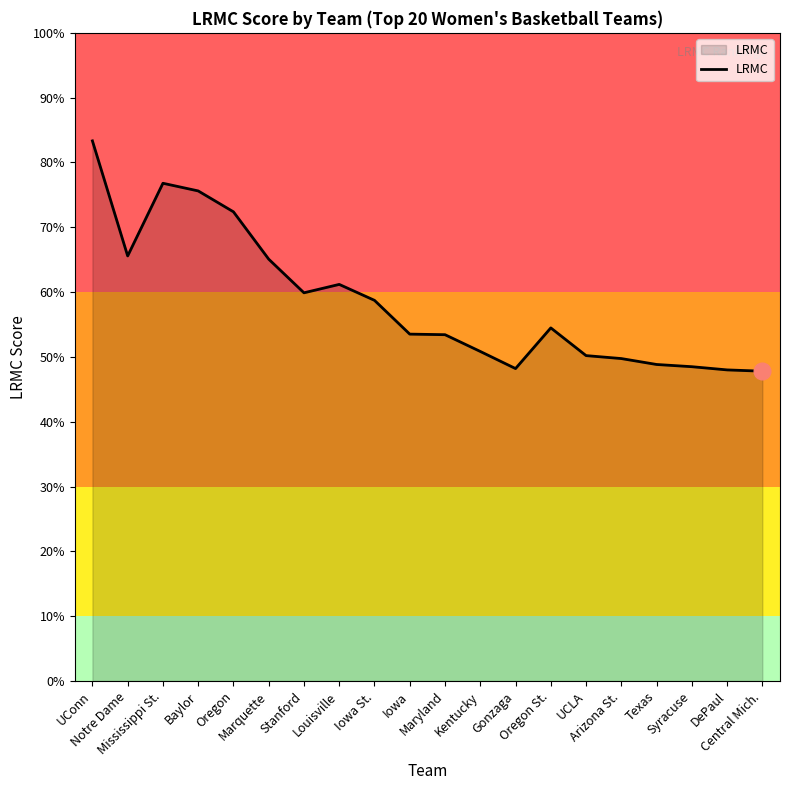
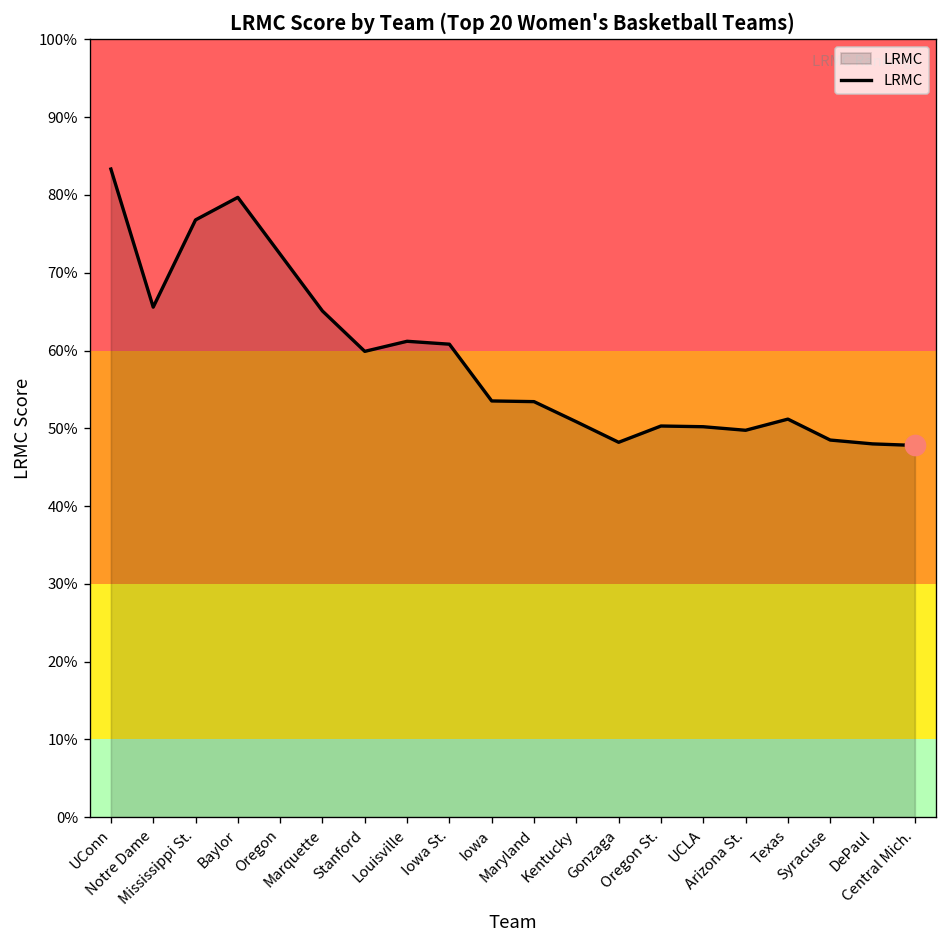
LRMC, Baylor: 76% -> 80%
LRMC, Iowa St.: 59% -> 61%
LRMC, Oregon St.: 54% -> 50%
LRMC, Texas: 49% -> 51%
